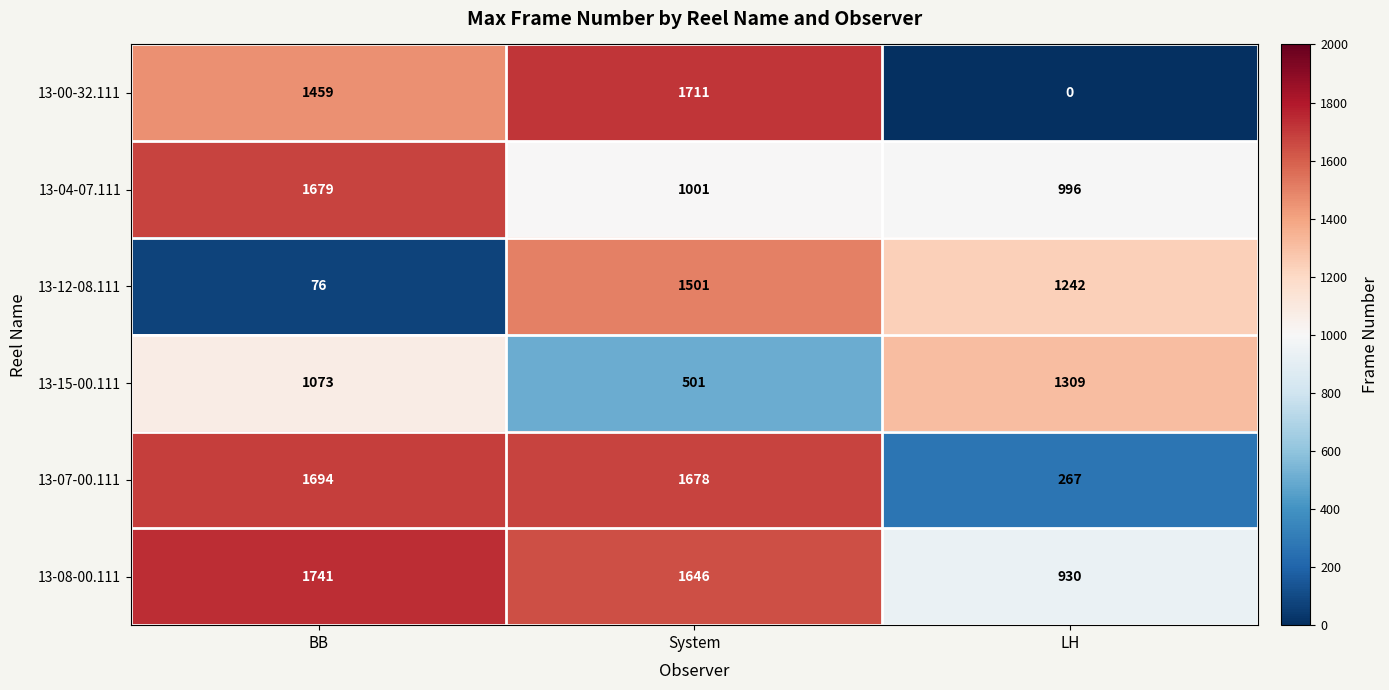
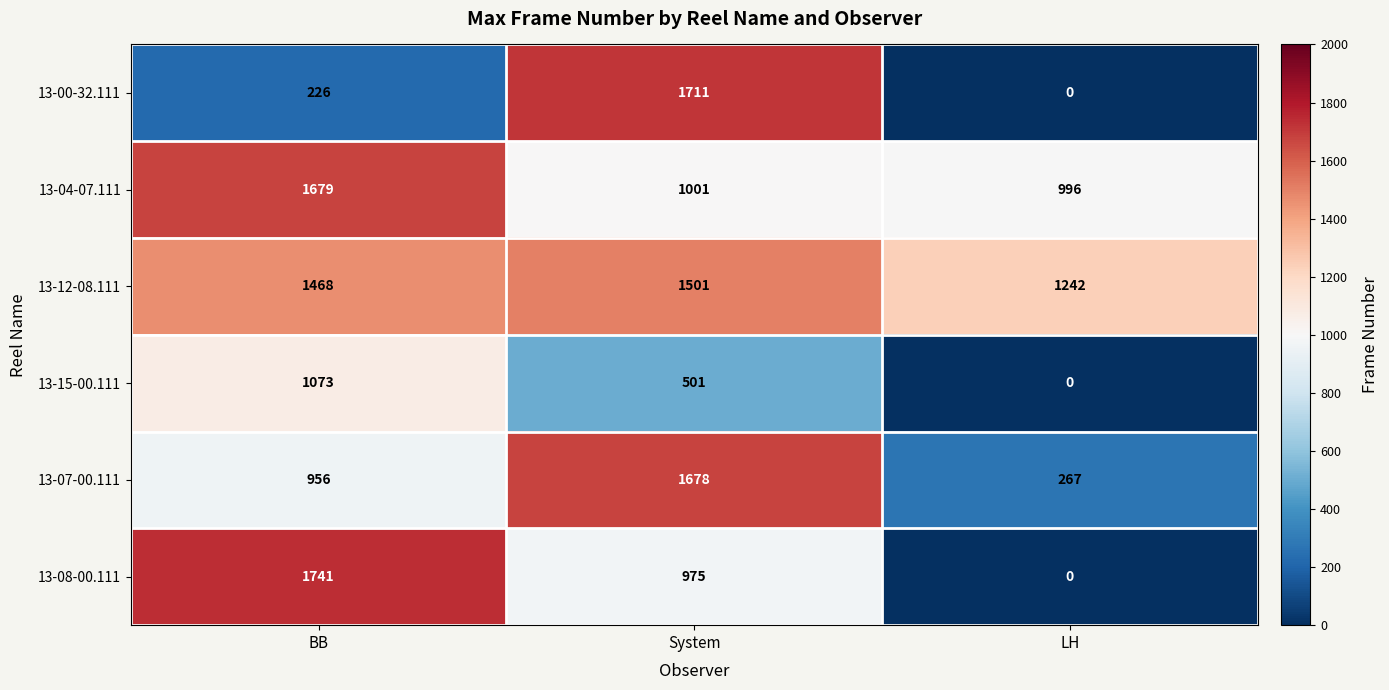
13-00-32.111, BB: 1459 -> 226
13-12-08.111, BB: 76 -> 1468
13-15-00.111, LH: 1309 -> 0
13-07-00.111, BB: 1694 -> 956
13-08-00.111, System: 1646 -> 975
13-08-00.111, LH: 930 -> 0
